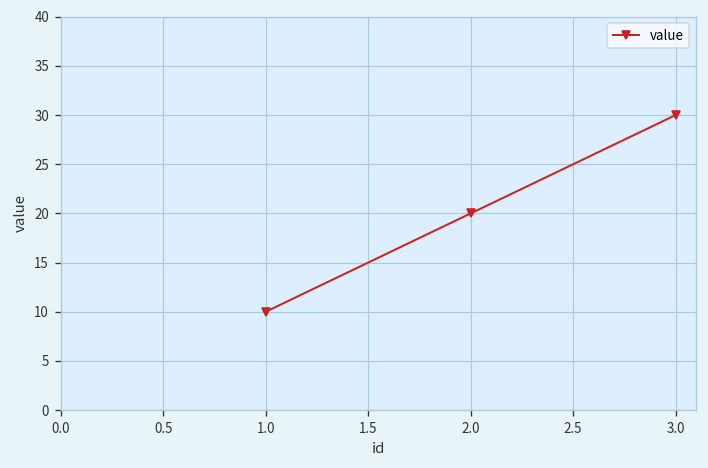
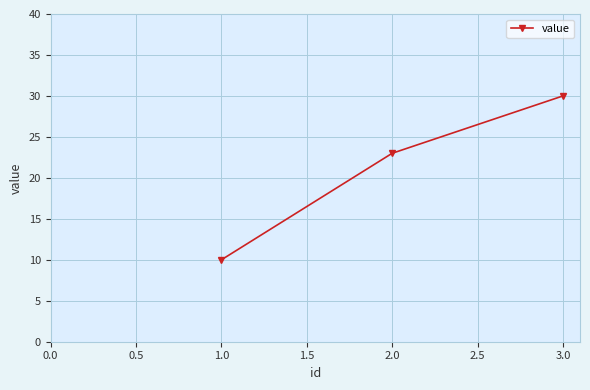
2.0: 20 -> 23
